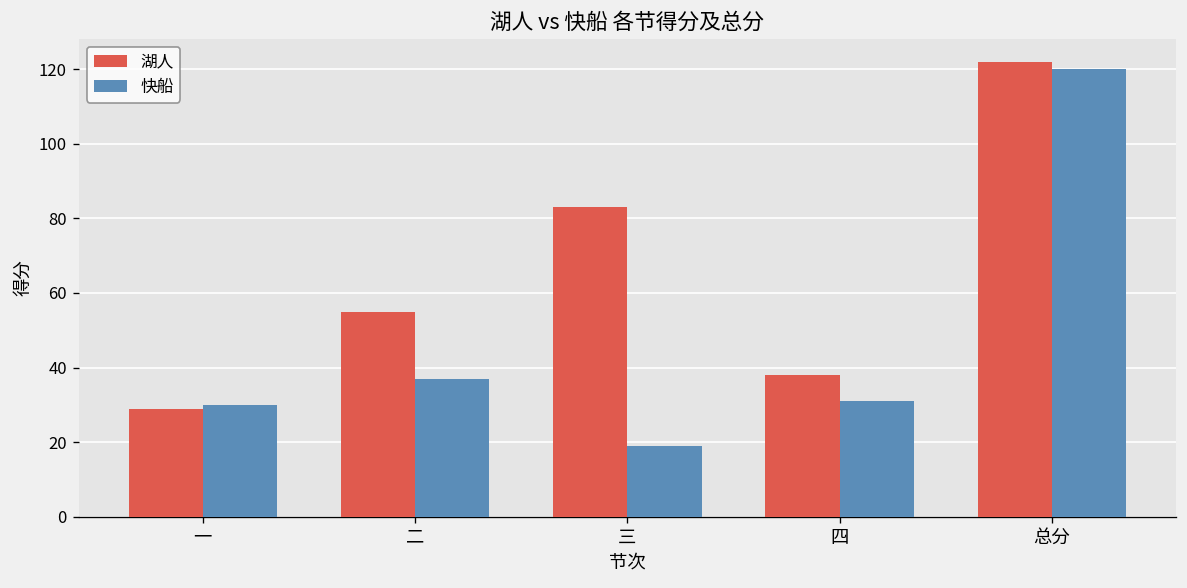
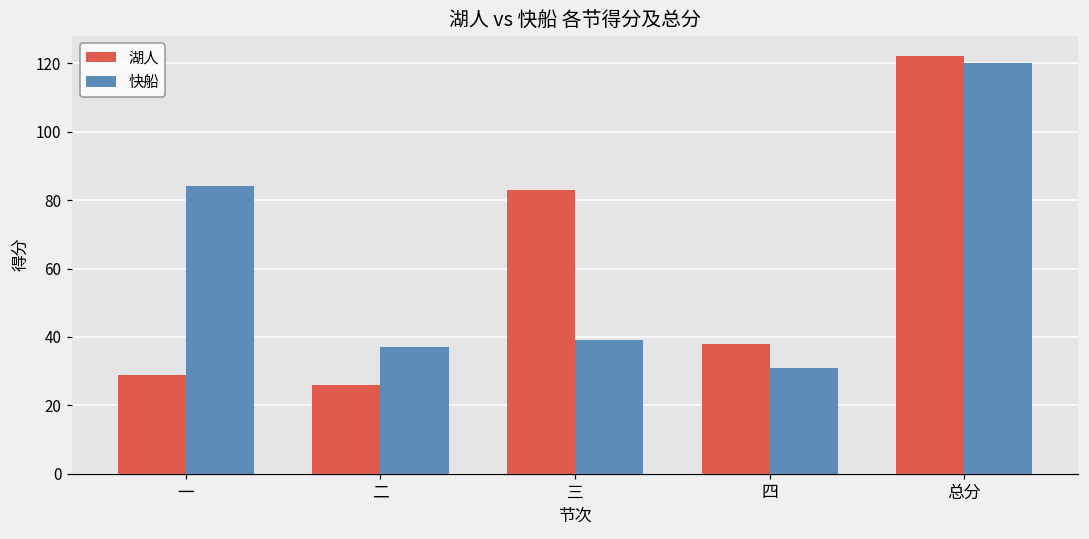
快船, 一: 30 -> 84
湖人, 二: 55 -> 26
快船, 三: 19 -> 39
